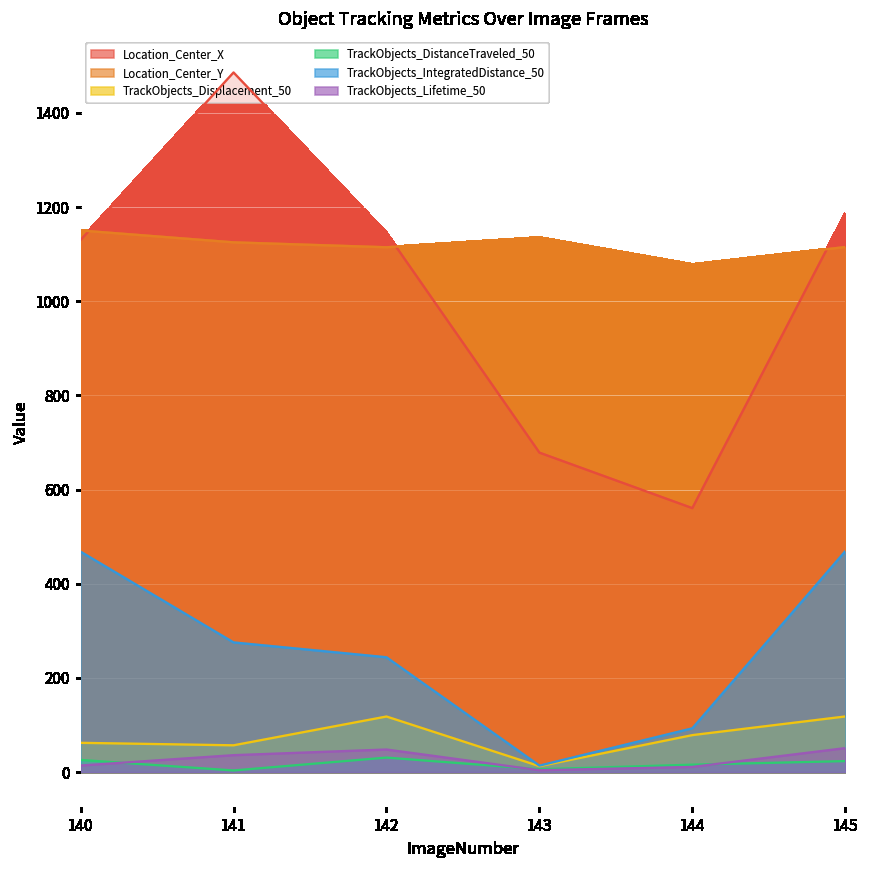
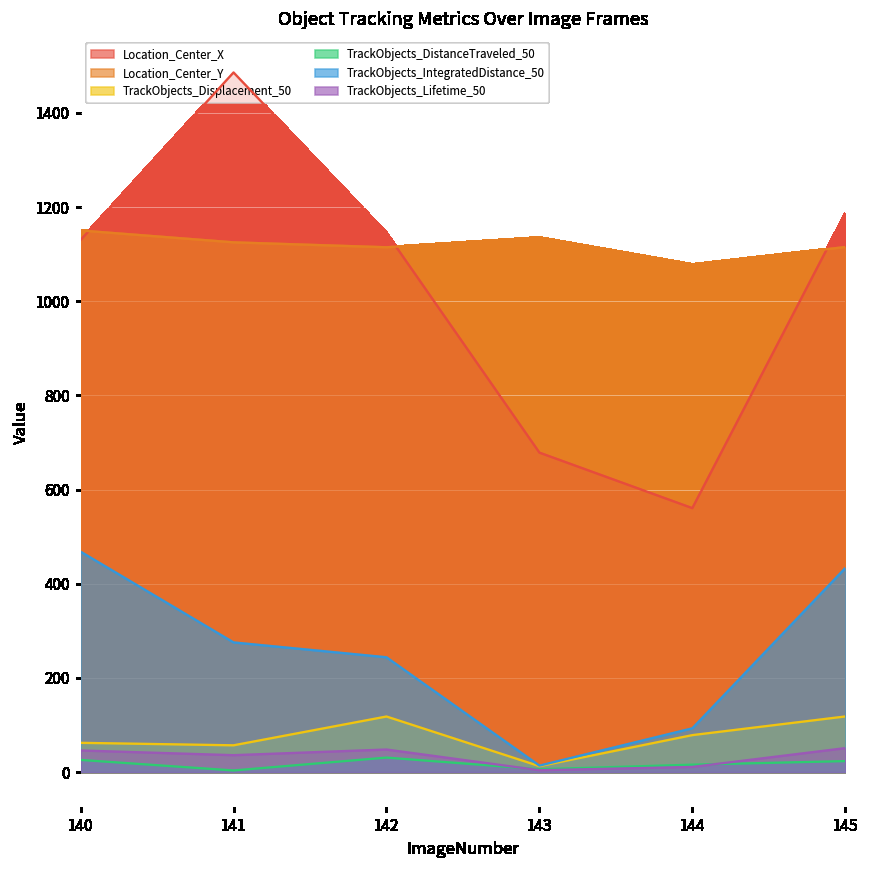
TrackObjects_Lifetime_50, 140: 10 -> 50
TrackObjects_IntegratedDistance_50, 145: 470 -> 430
